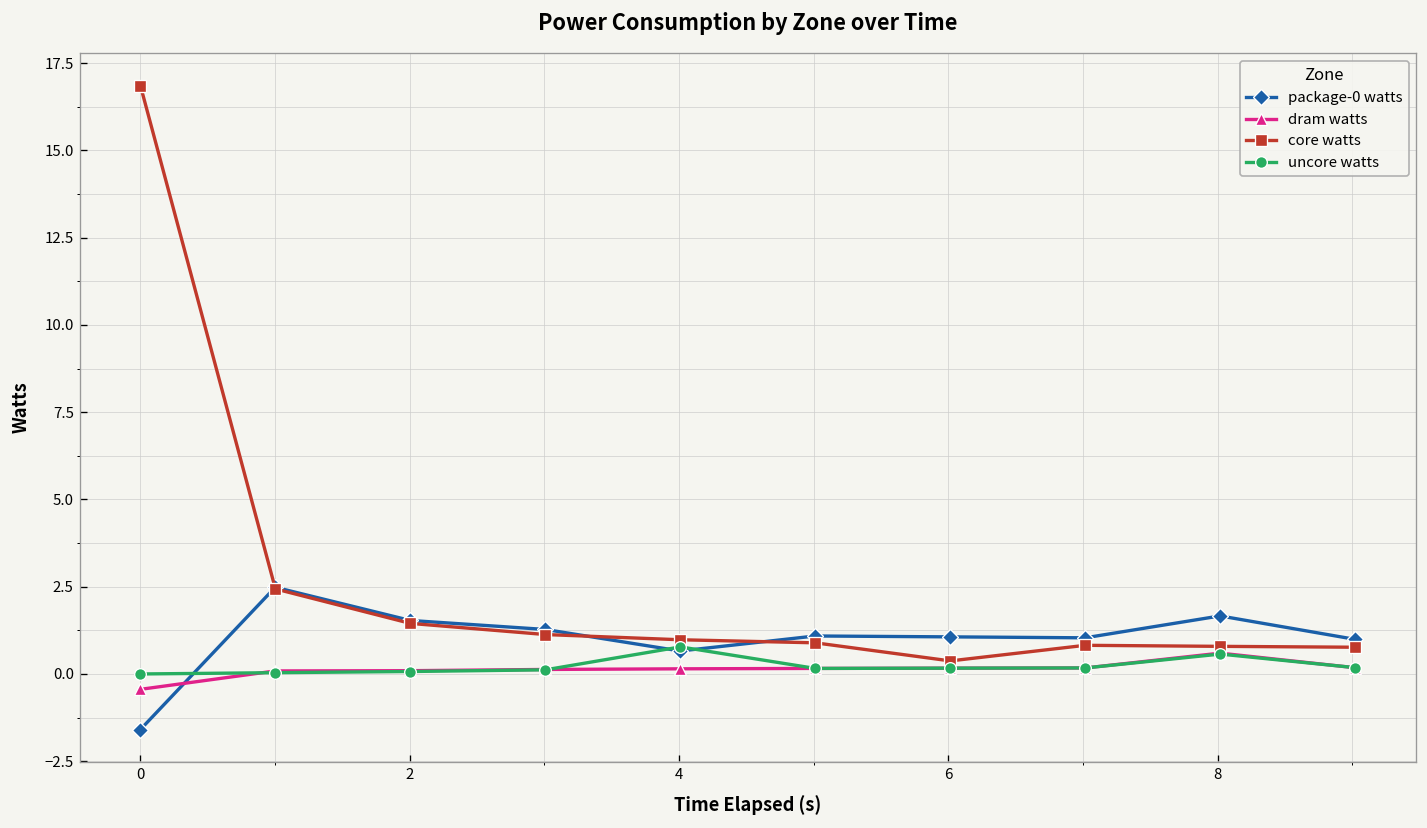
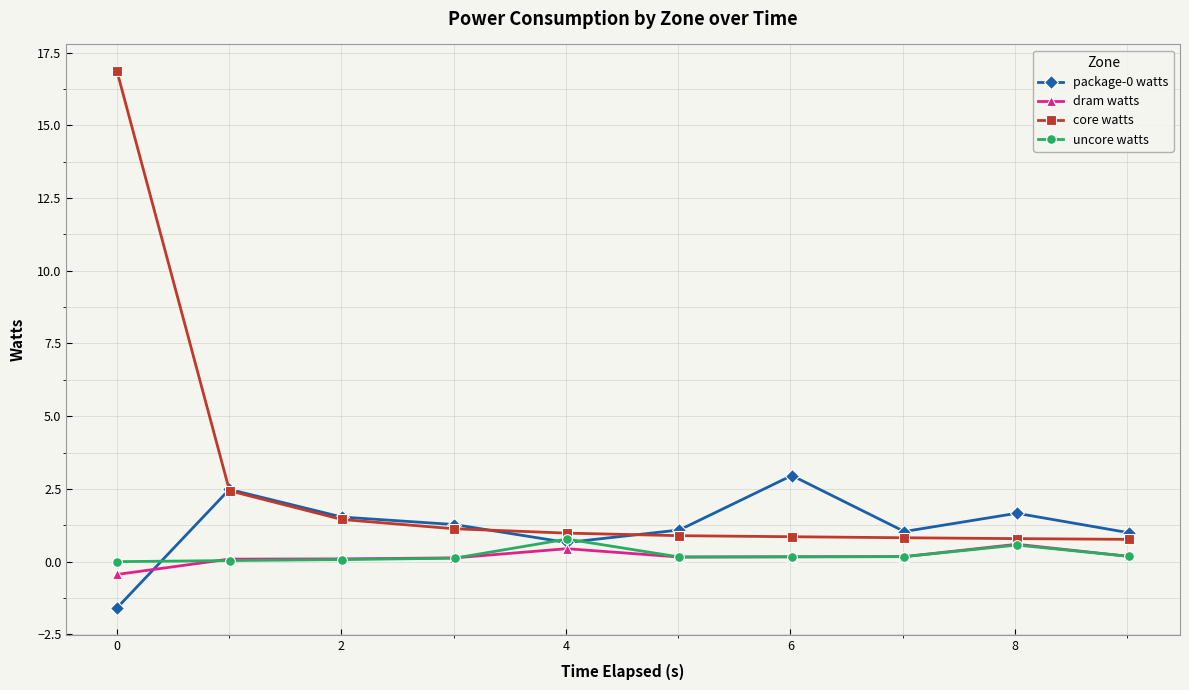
dram watts, 4: 0.1 -> 0.4
package-0 watts, 6: 1.1 -> 3.0
core watts, 6: 0.4 -> 0.9
